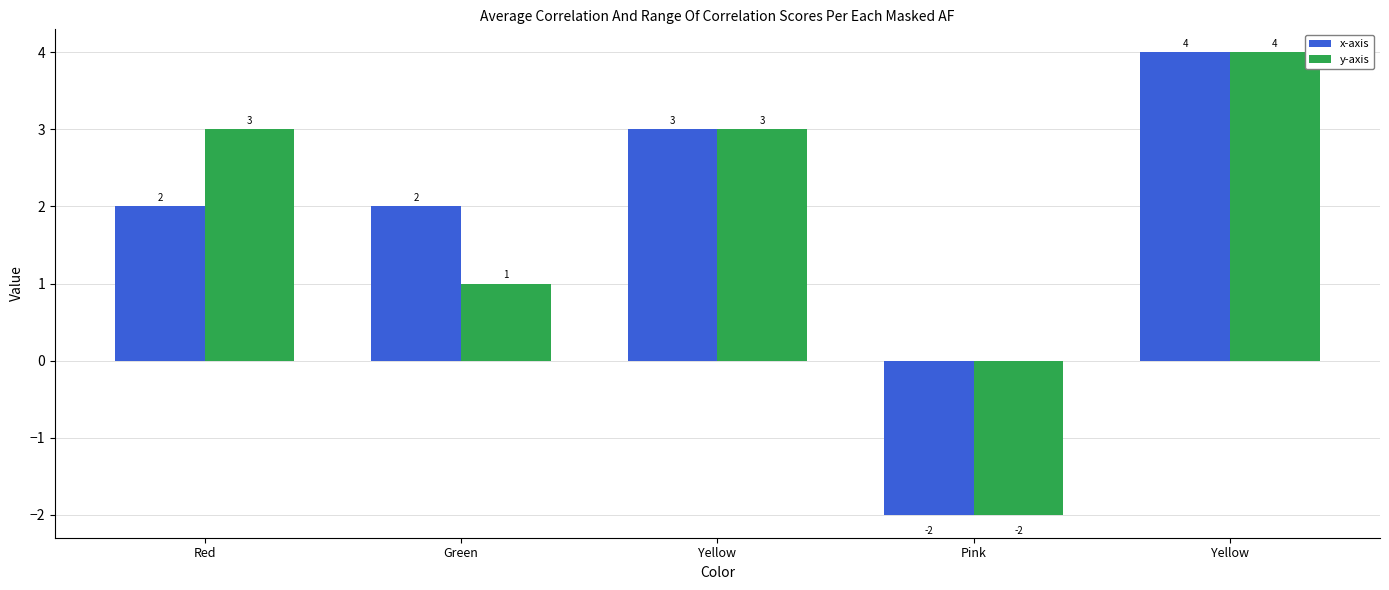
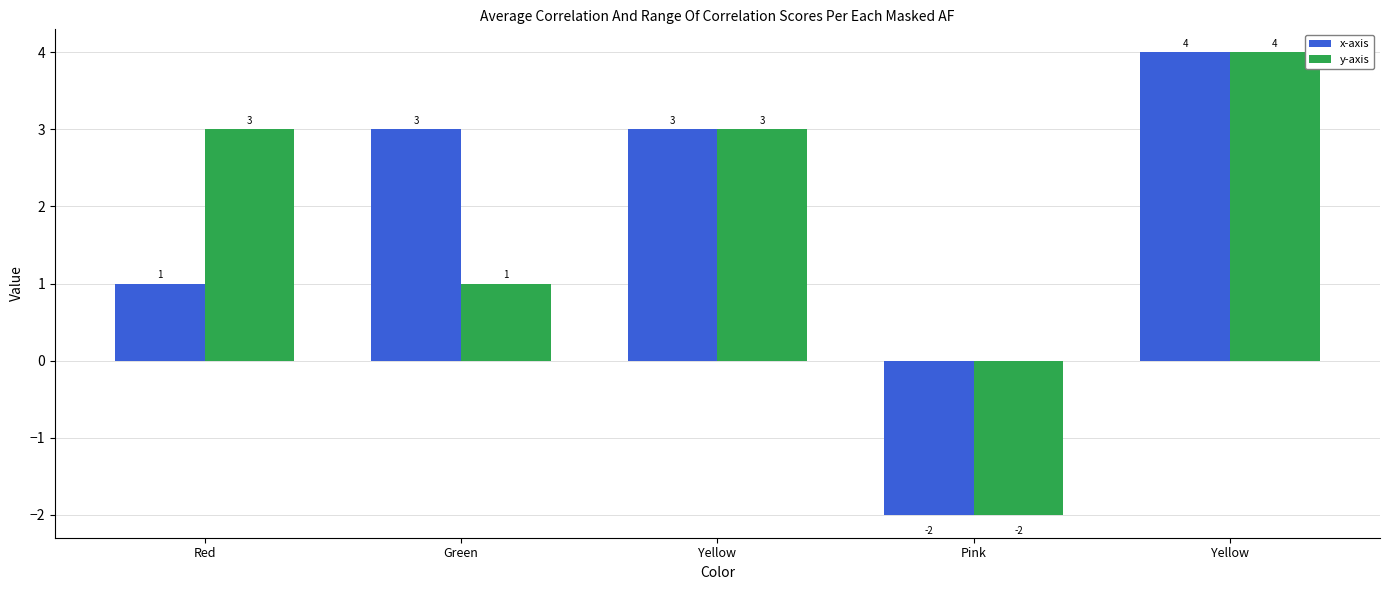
x-axis, Red: 2 -> 1
x-axis, Green: 2 -> 3
